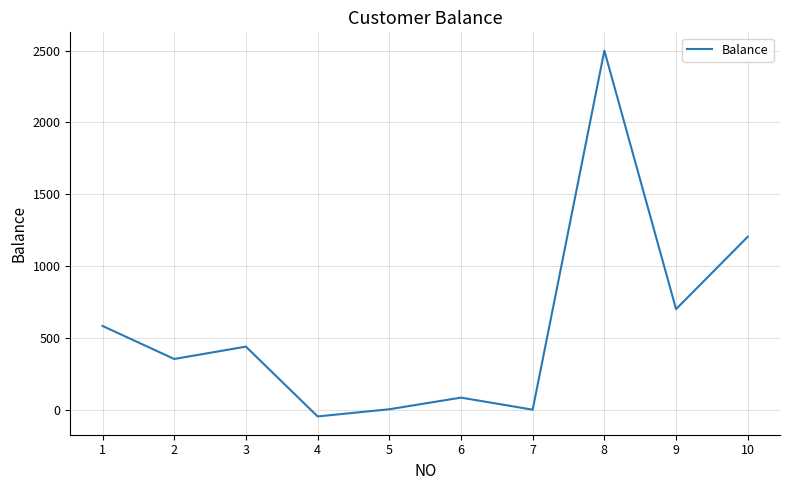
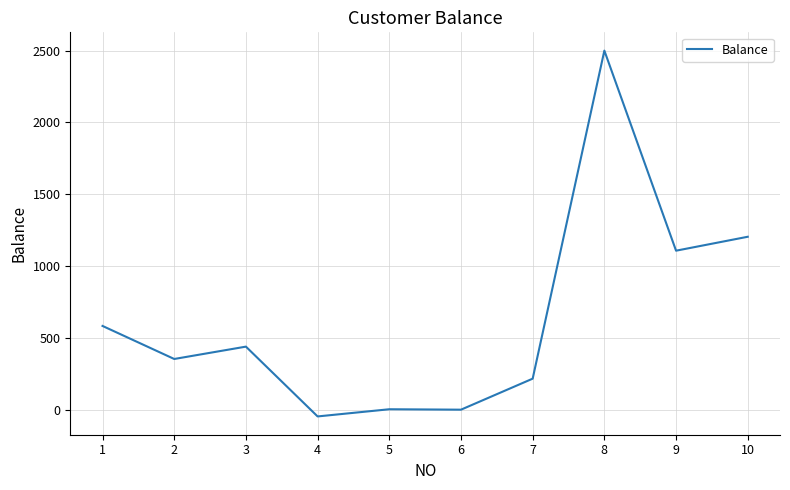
6: 80 -> 0
7: 0 -> 220
9: 700 -> 1110
